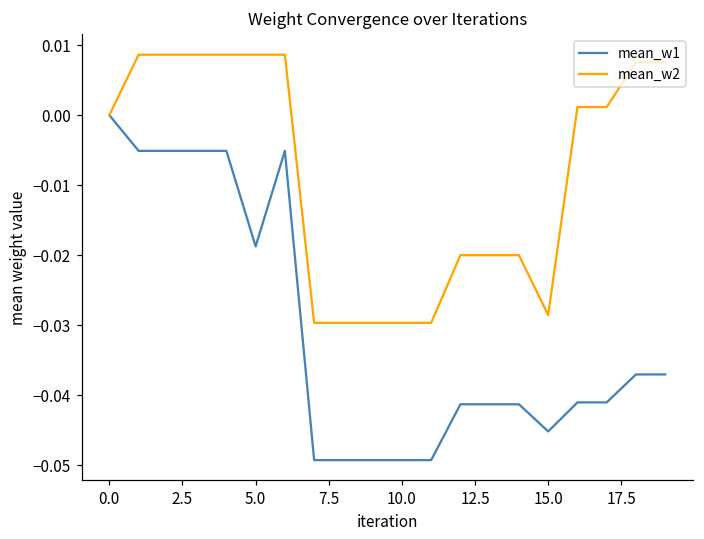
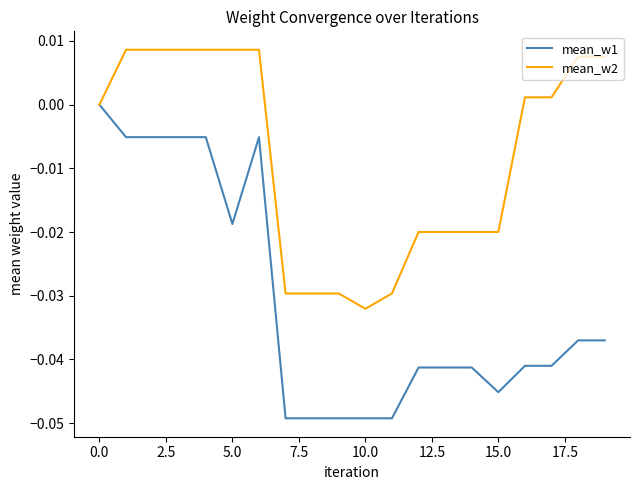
mean_w2, 10.0: -0.030 -> -0.032
mean_w2, 15.0: -0.029 -> -0.020
